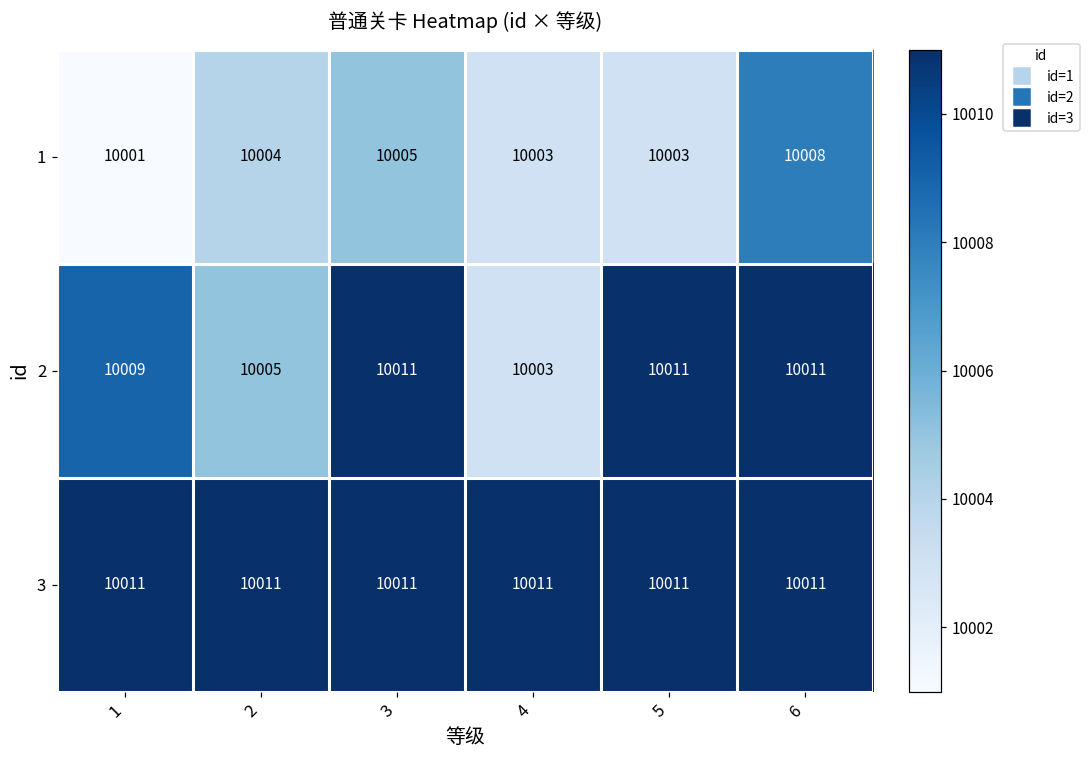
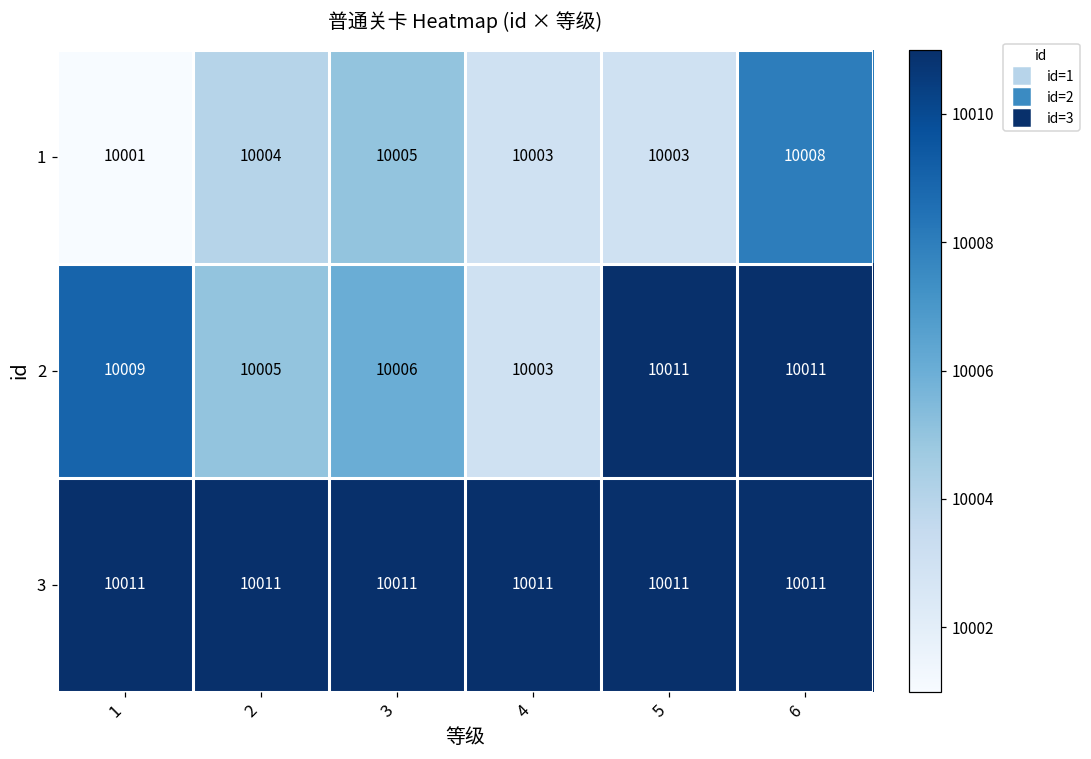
2, 3: 10011 -> 10006
